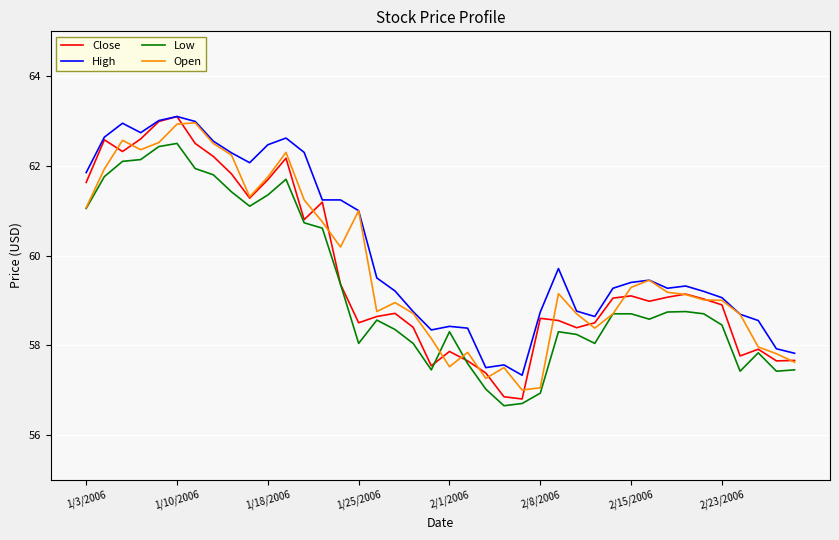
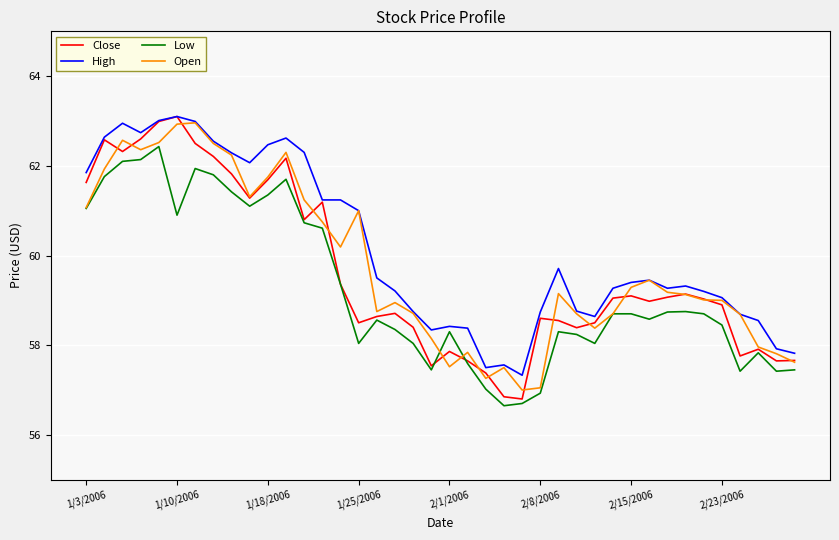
Low, 1/10/2006: 62.5 -> 60.9
